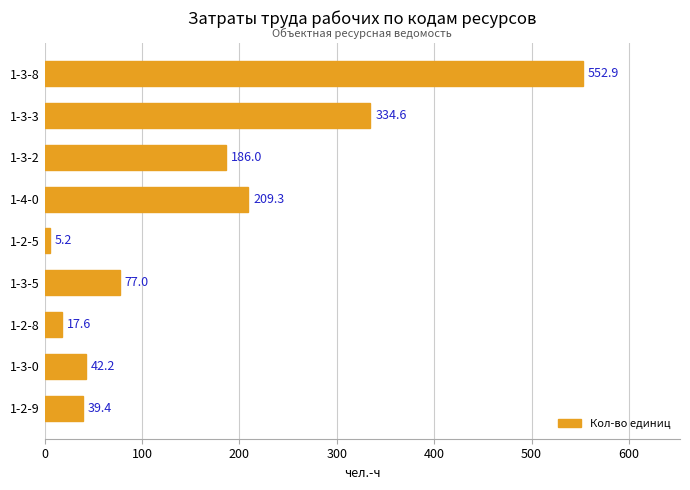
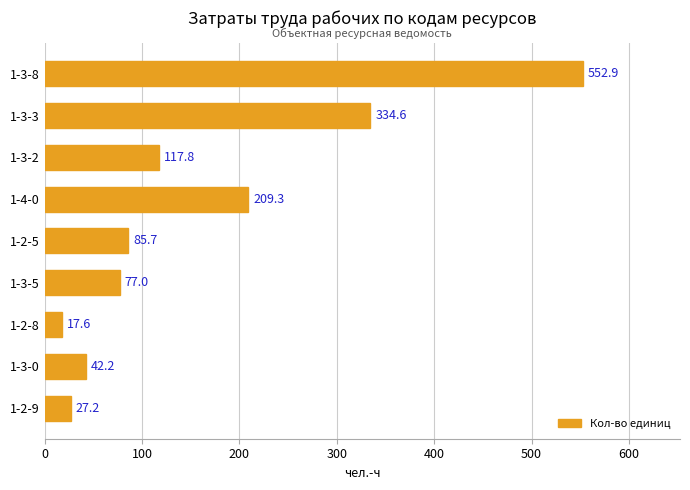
1-3-2: 186.0 -> 117.8
1-2-5: 5.2 -> 85.7
1-2-9: 39.4 -> 27.2
